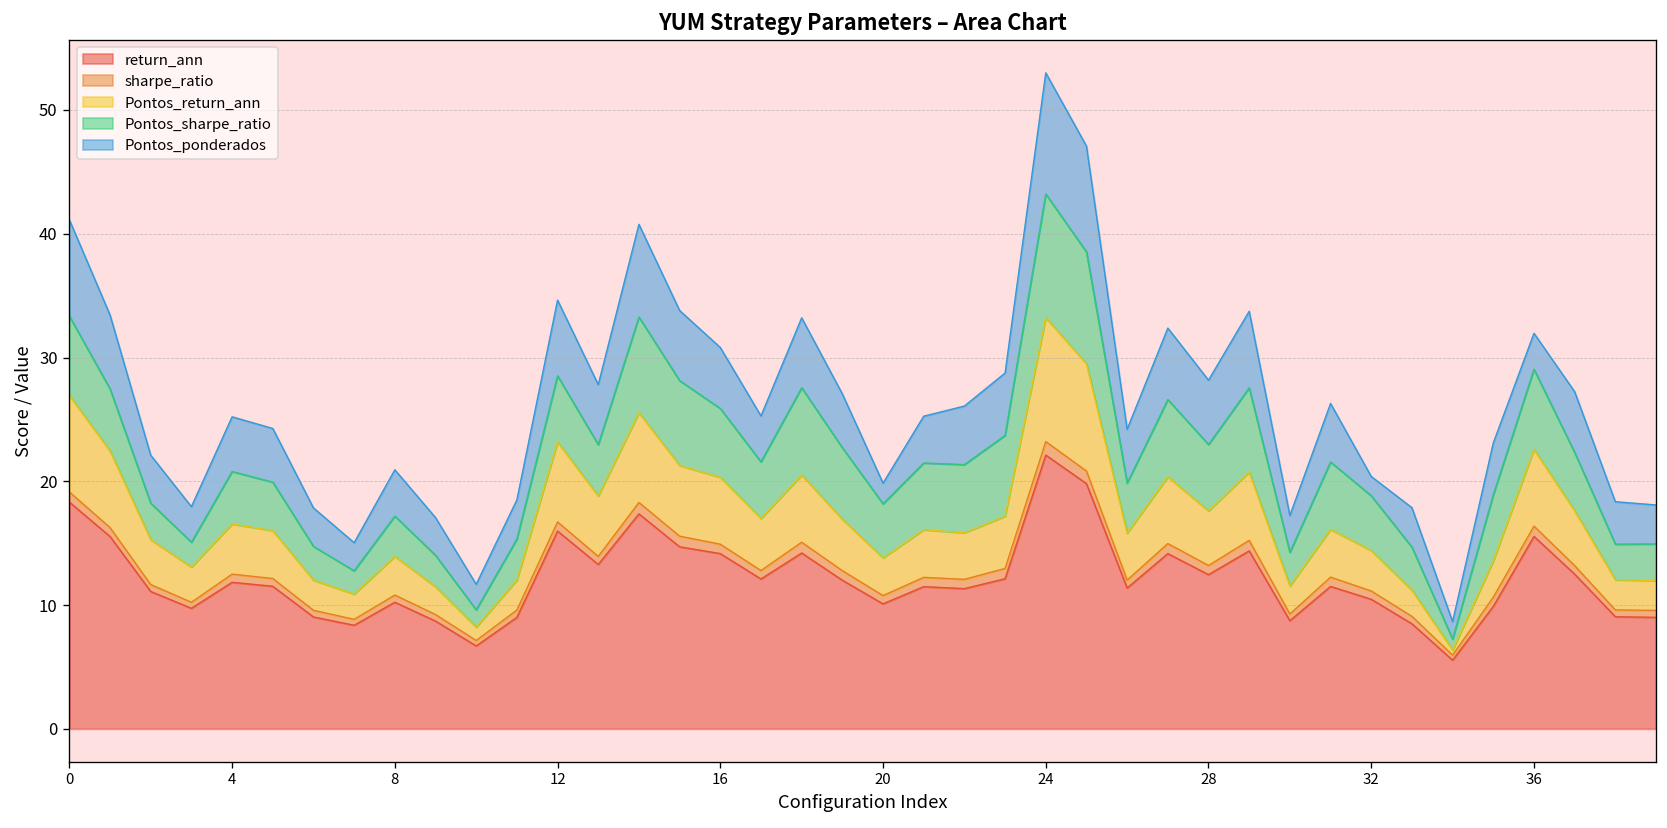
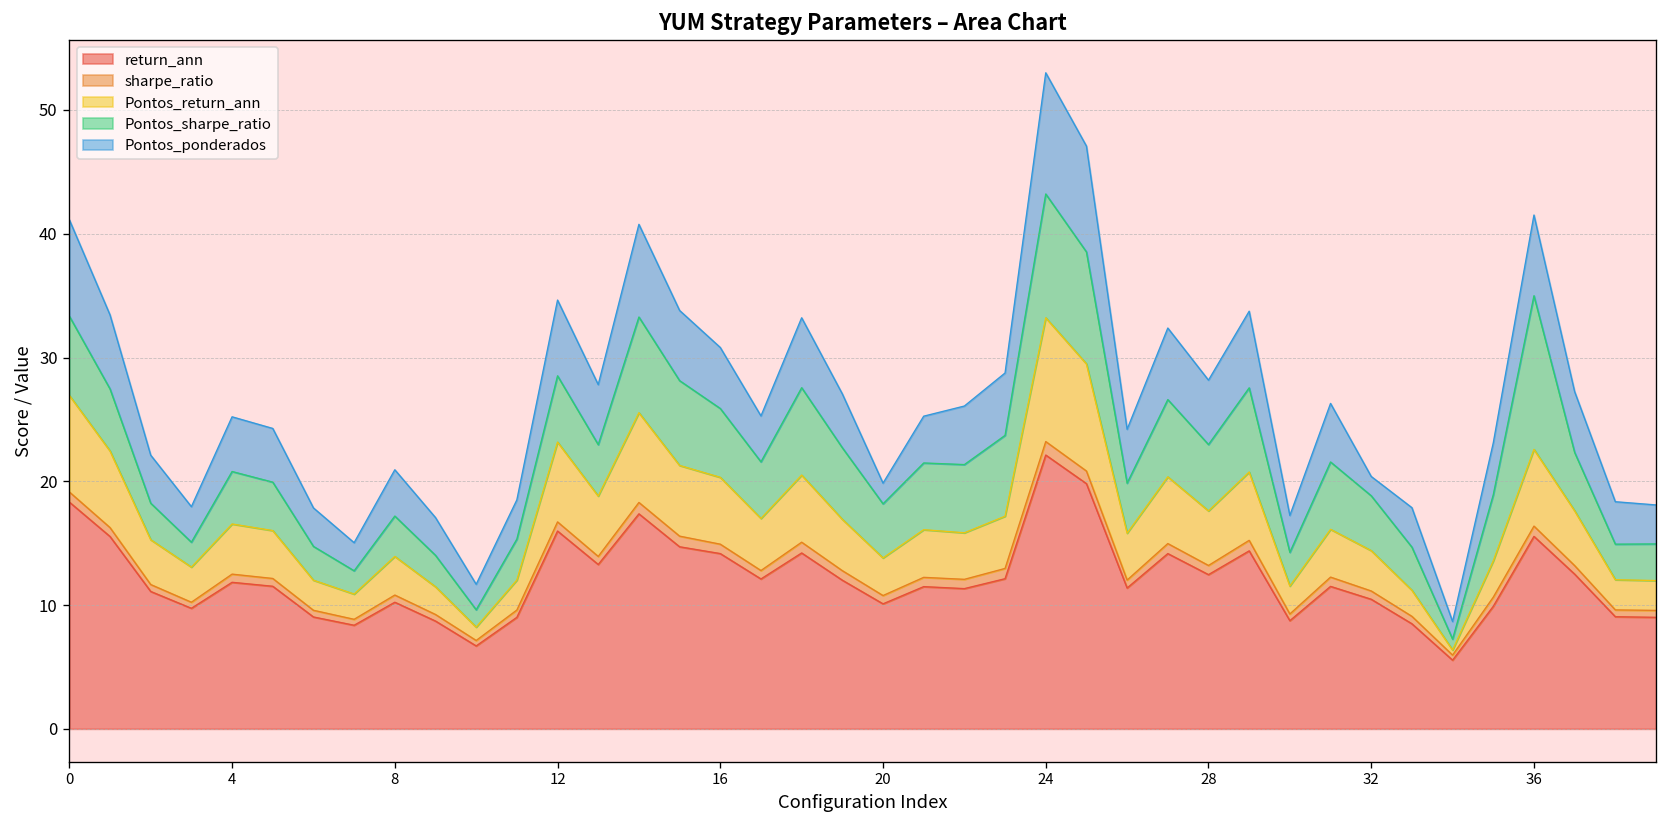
Pontos_sharpe_ratio, 36: 6.5 -> 12.4
Pontos_ponderados, 36: 2.9 -> 6.5
